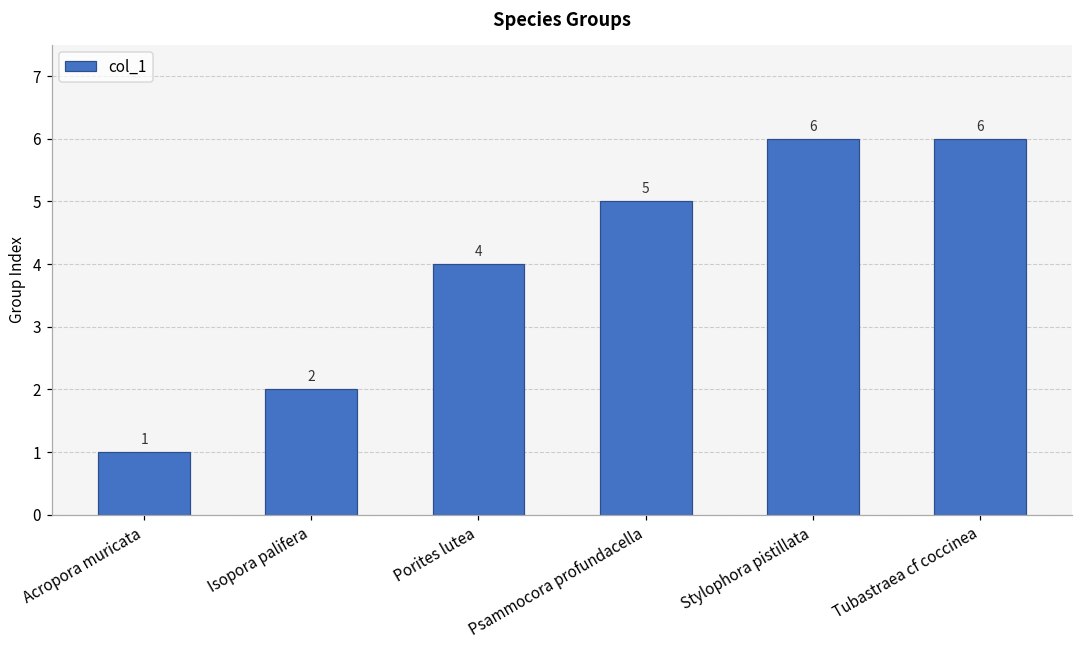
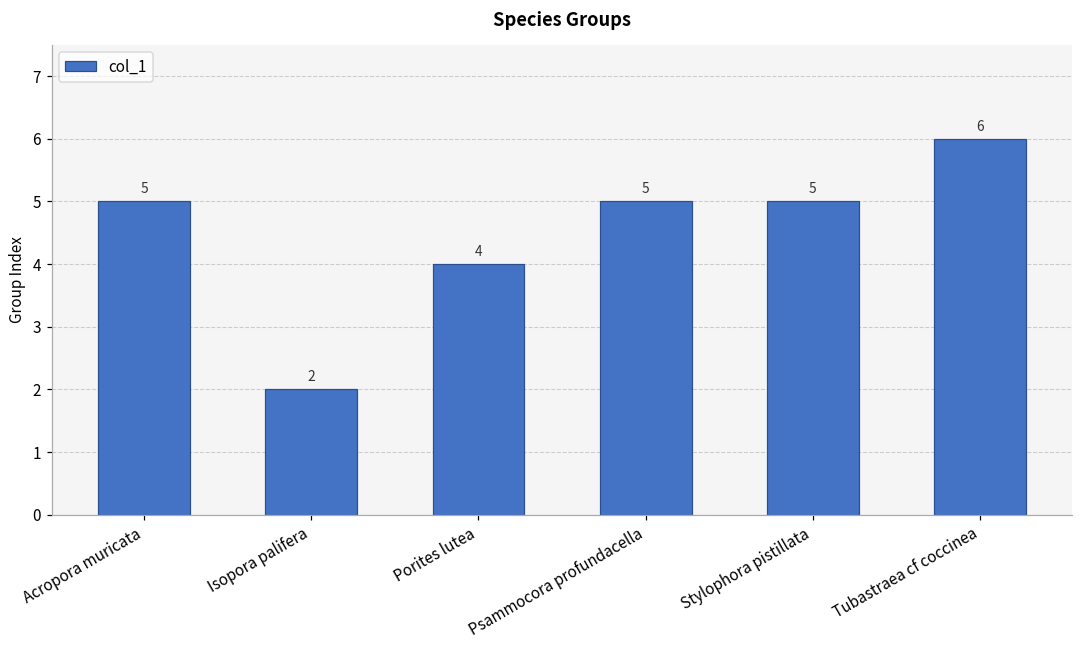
Acropora muricata: 1 -> 5
Stylophora pistillata: 6 -> 5
